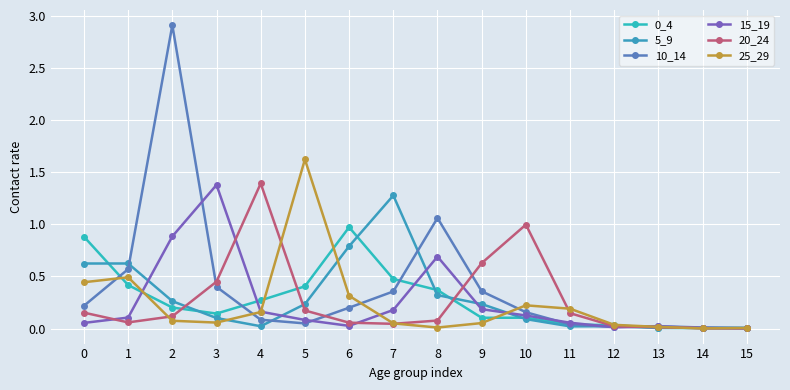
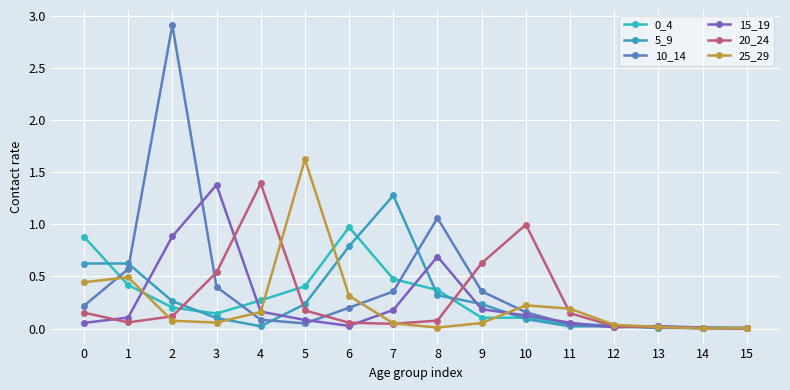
20_24, 3: 0.45 -> 0.54
